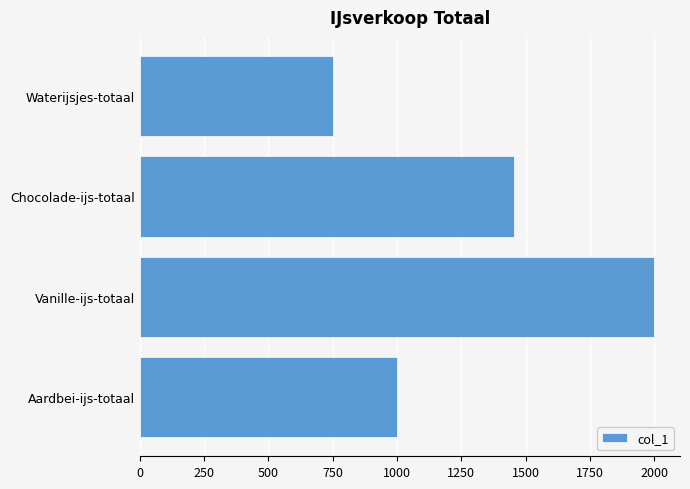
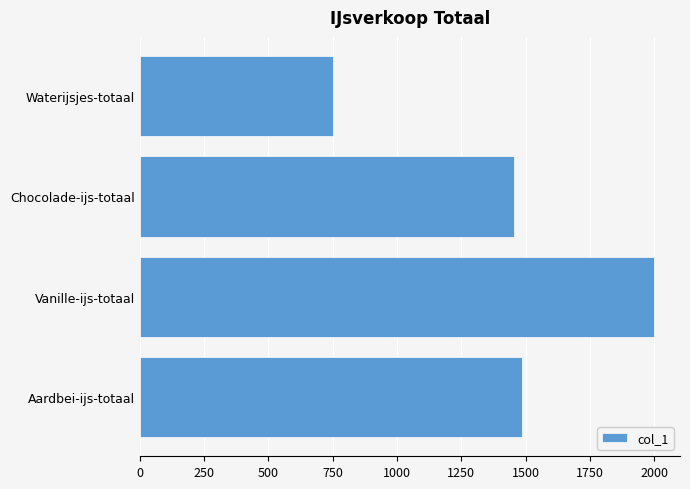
Aardbei-ijs-totaal: 1000 -> 1490
